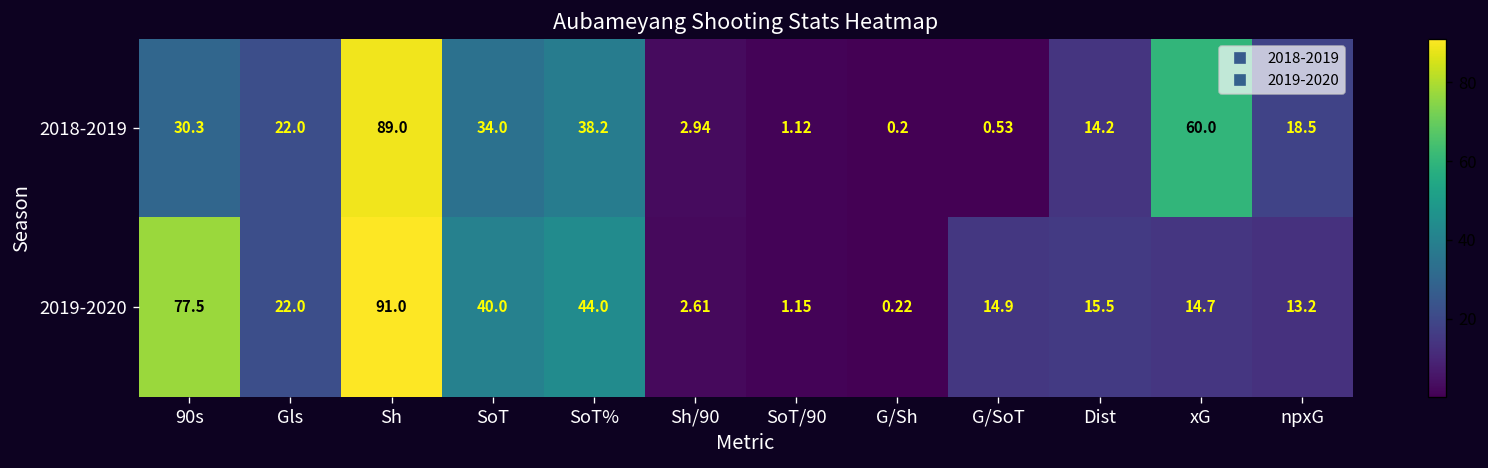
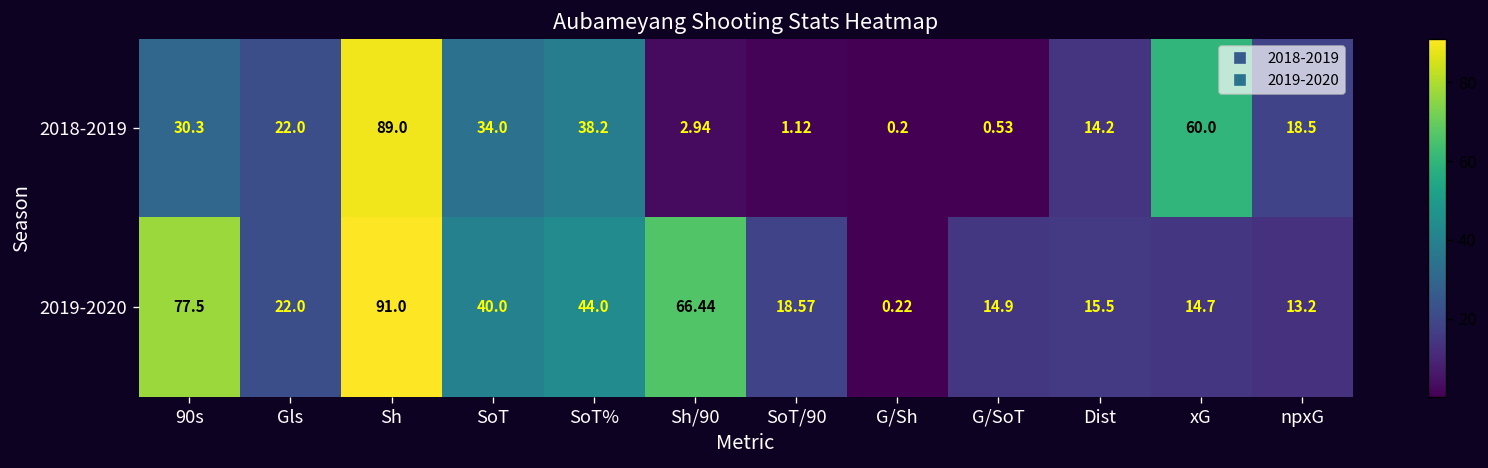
2019-2020, Sh/90: 2.61 -> 66.44
2019-2020, SoT/90: 1.15 -> 18.57
